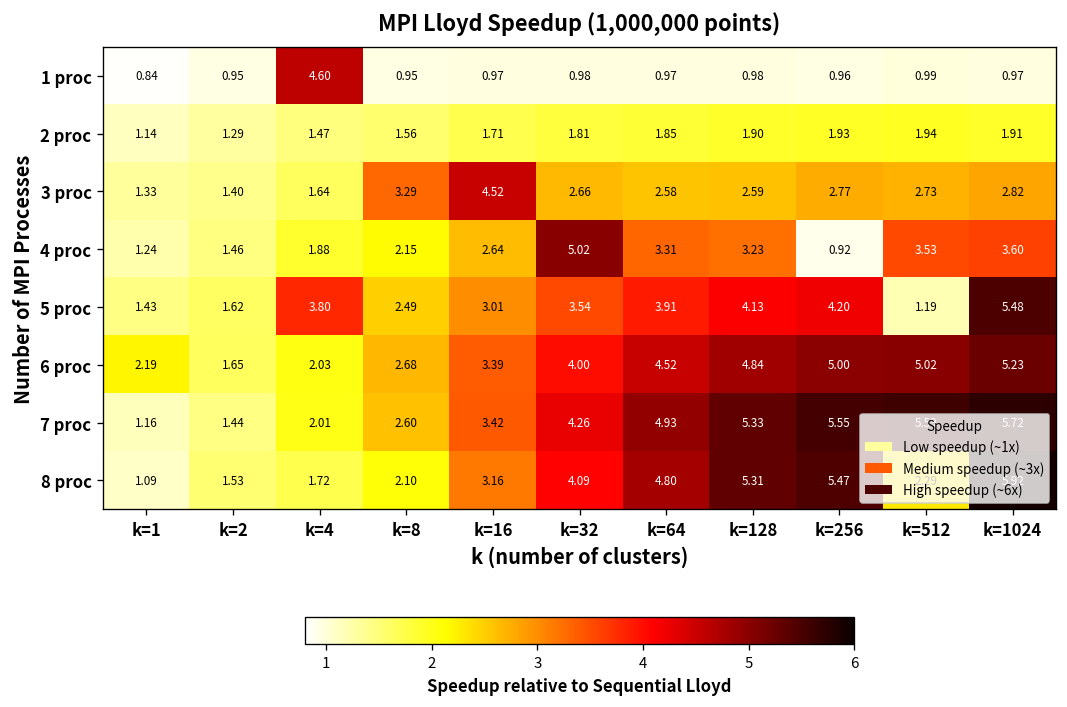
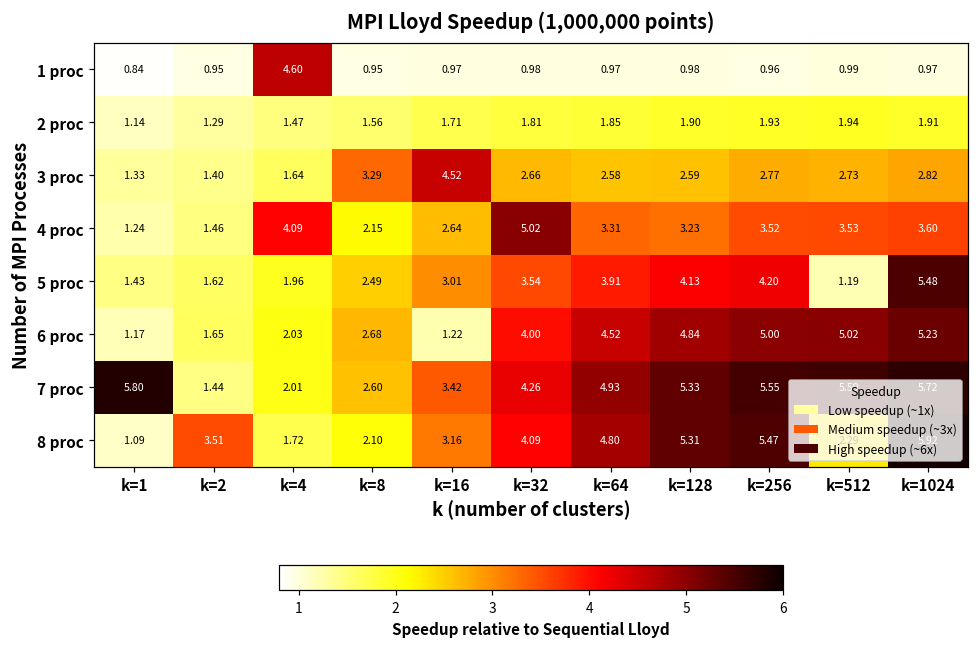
4 proc, k=4: 1.88 -> 4.09
4 proc, k=256: 0.92 -> 3.52
5 proc, k=4: 3.80 -> 1.96
6 proc, k=1: 2.19 -> 1.17
6 proc, k=16: 3.39 -> 1.22
7 proc, k=1: 1.16 -> 5.80
8 proc, k=2: 1.53 -> 3.51
